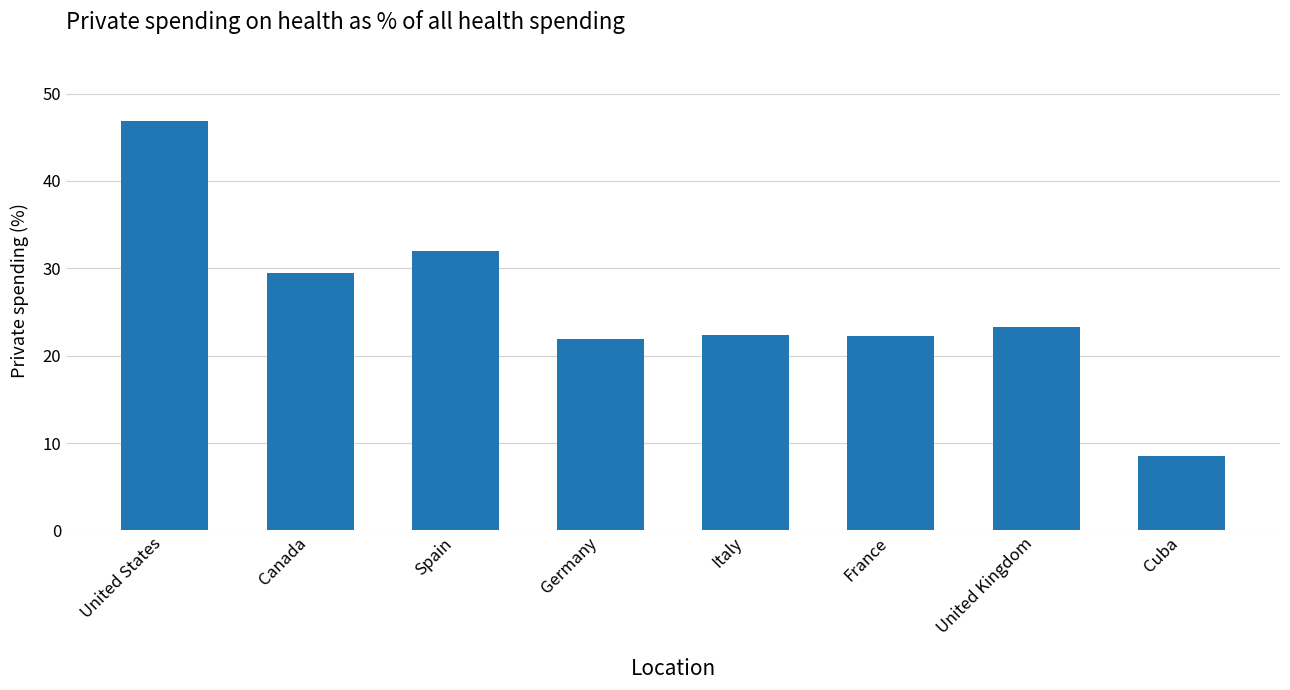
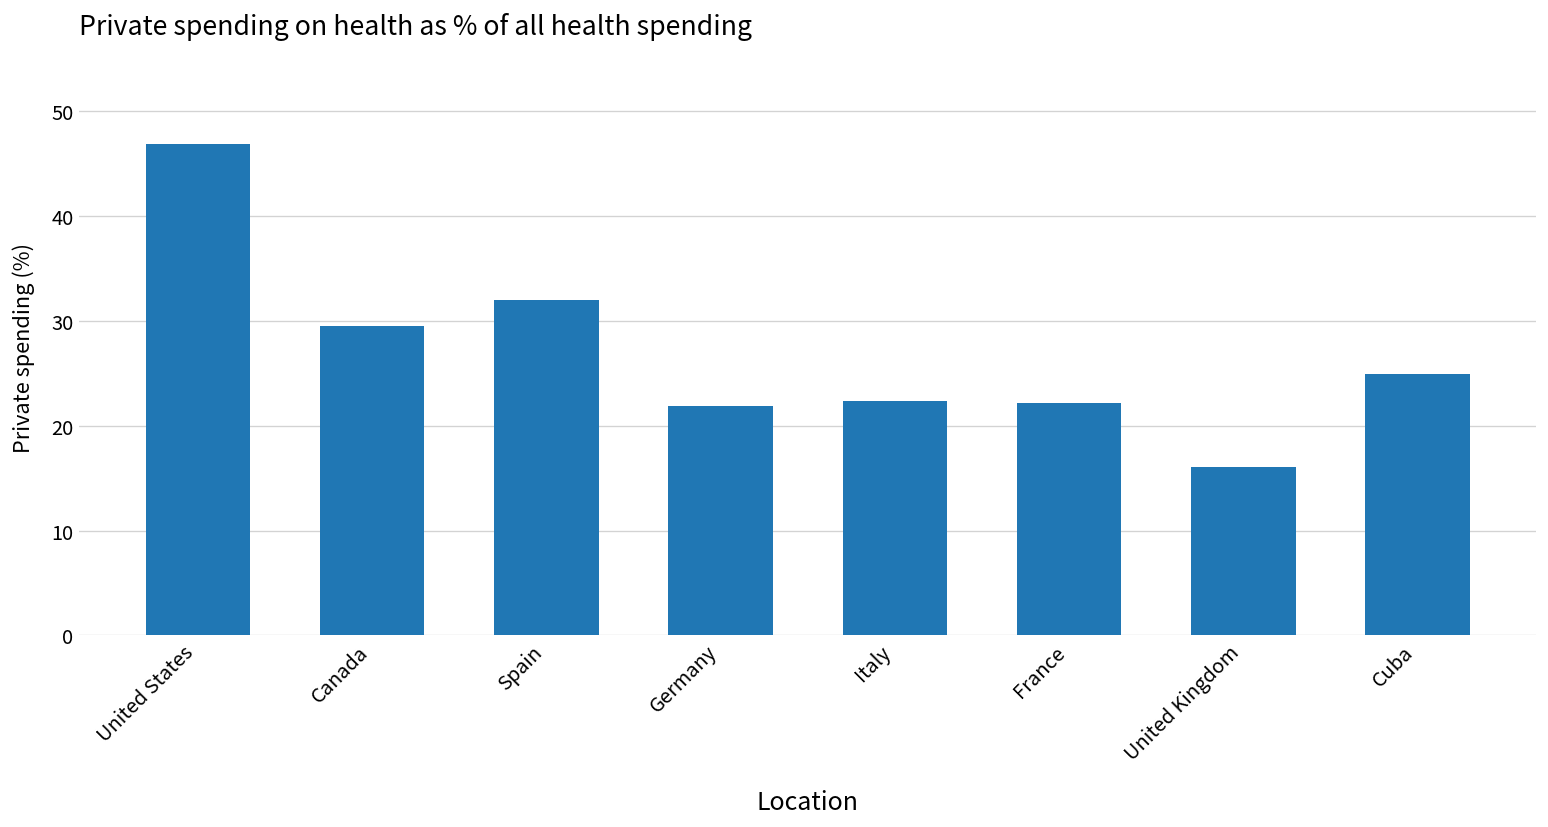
United Kingdom: 23 -> 16
Cuba: 9 -> 25
